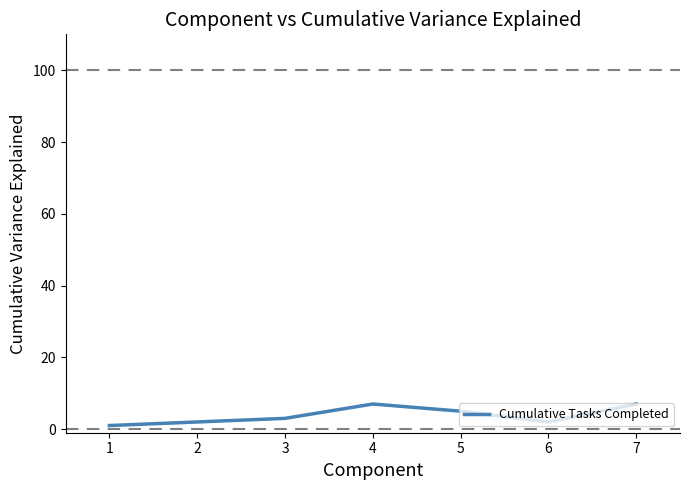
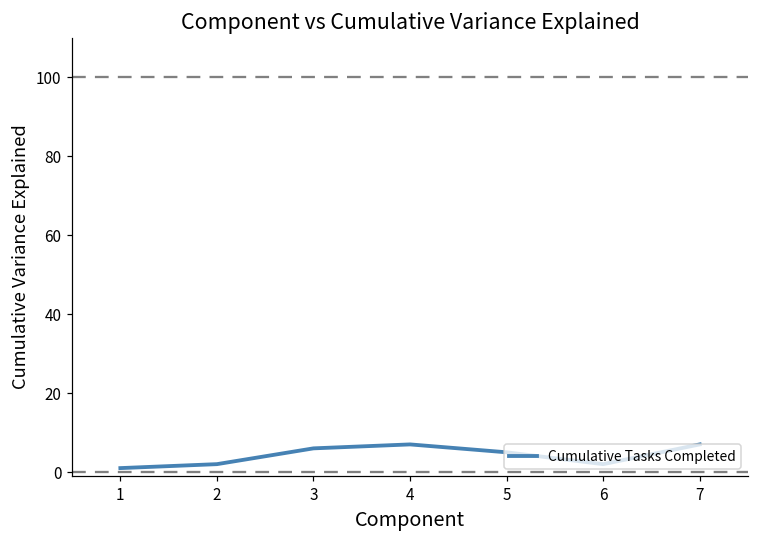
3: 3 -> 6
